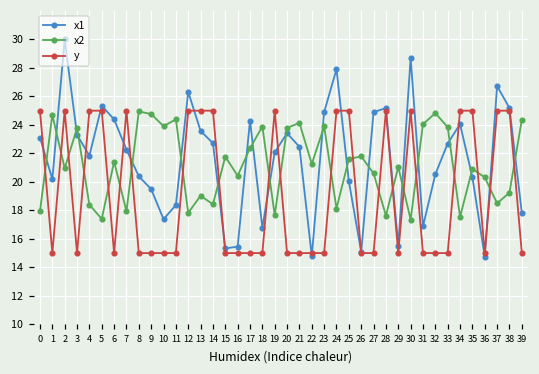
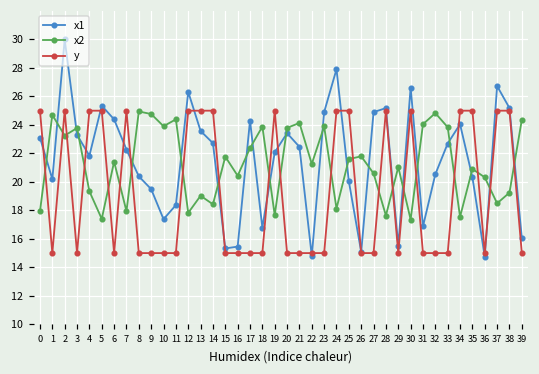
x2, 2: 21.0 -> 23.3
x2, 4: 18.4 -> 19.3
x1, 30: 28.7 -> 26.6
x1, 39: 17.8 -> 16.1
